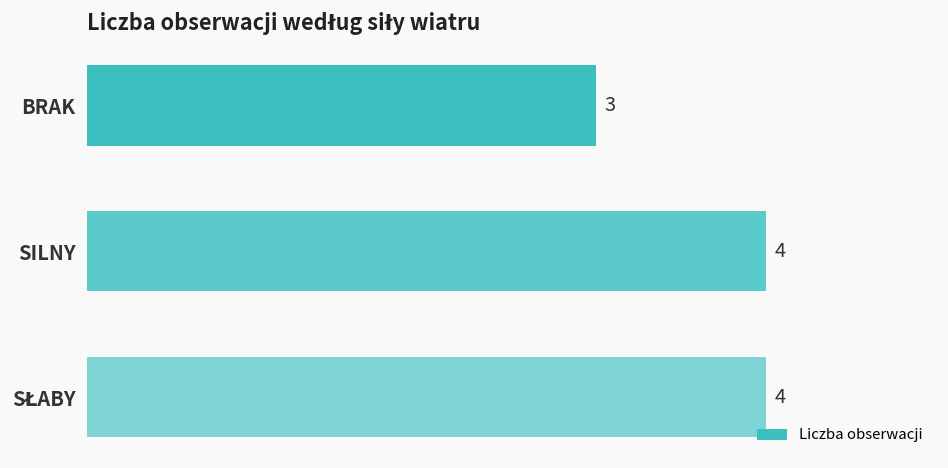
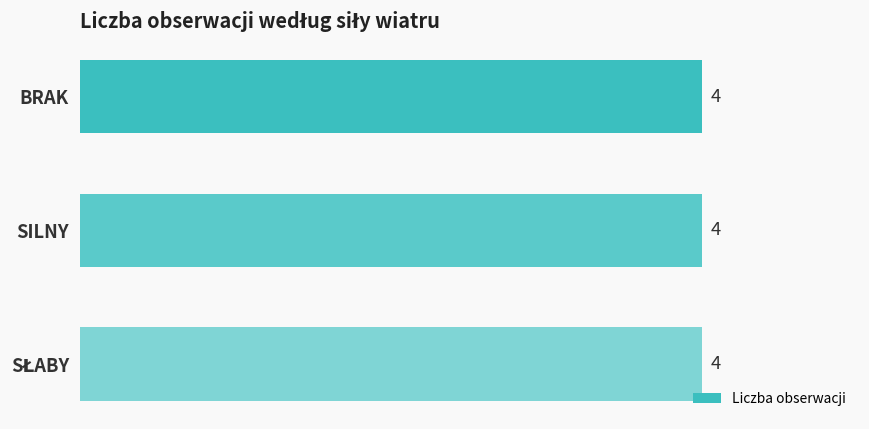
BRAK: 3 -> 4
